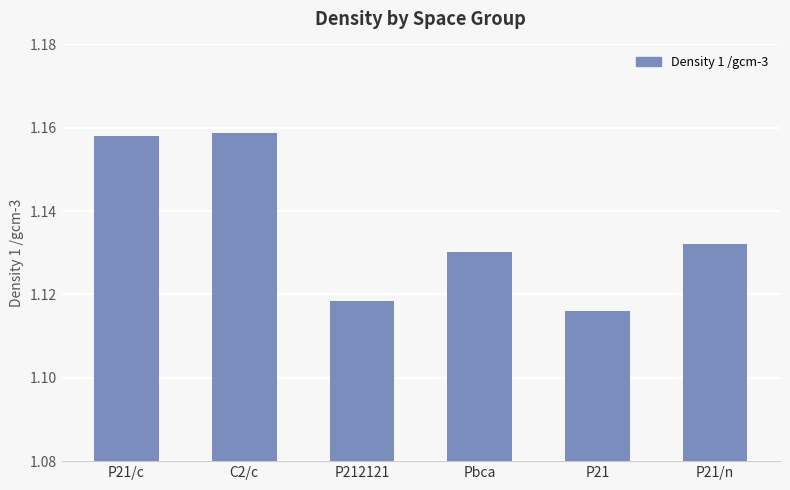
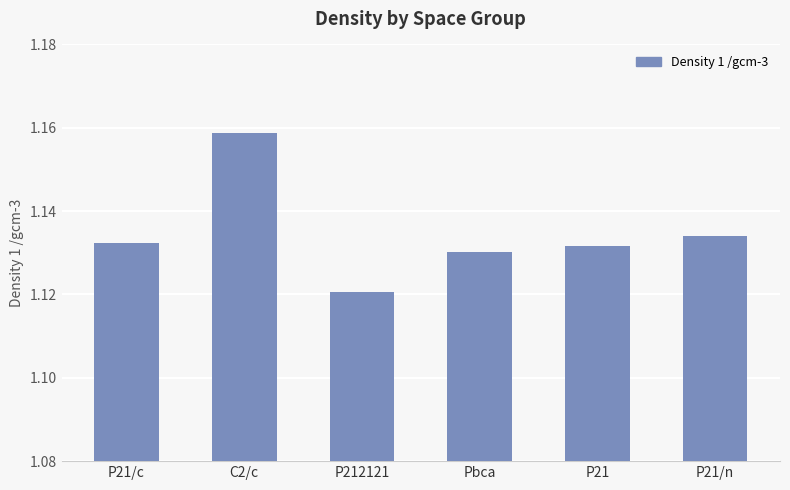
P21/c: 1.158 -> 1.132
P212121: 1.118 -> 1.121
P21: 1.116 -> 1.132
P21/n: 1.132 -> 1.134
